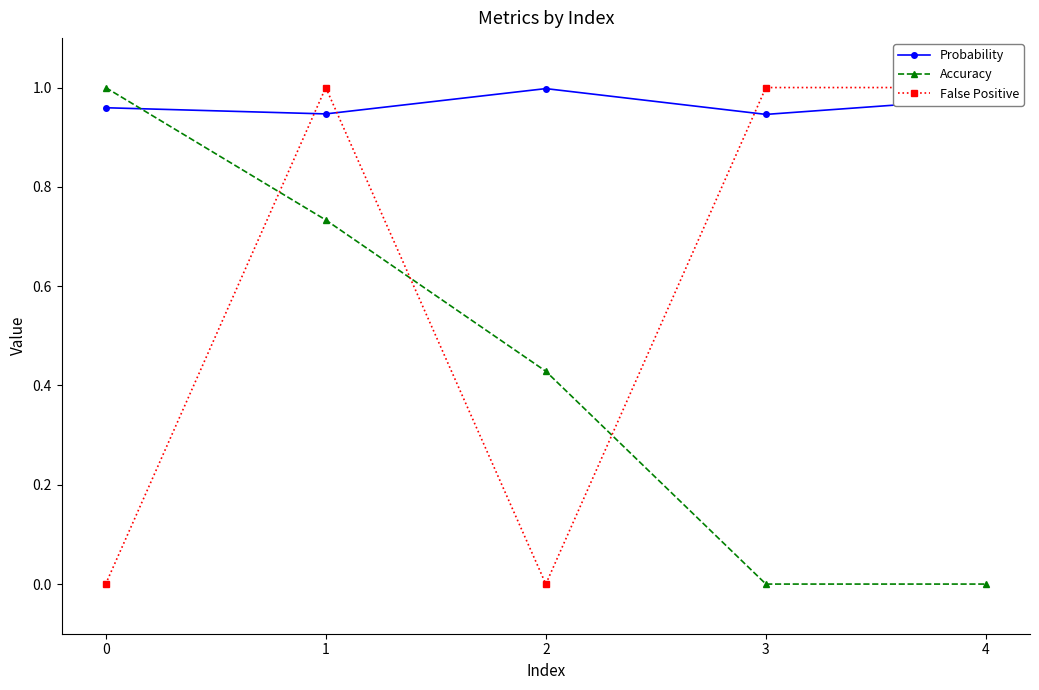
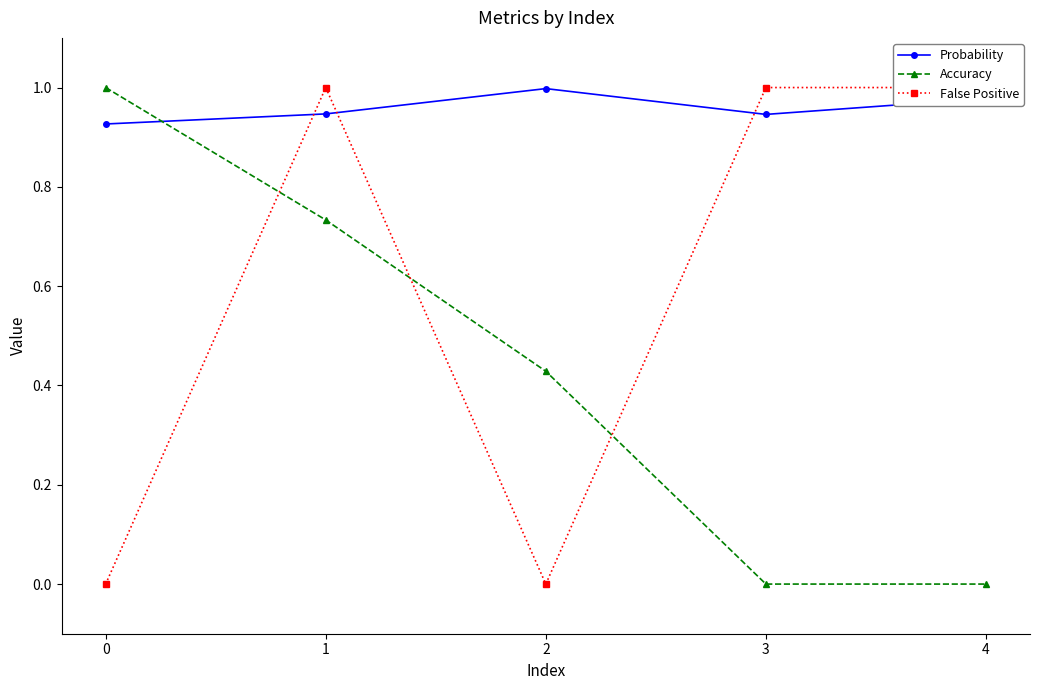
Probability, 0: 0.96 -> 0.93
